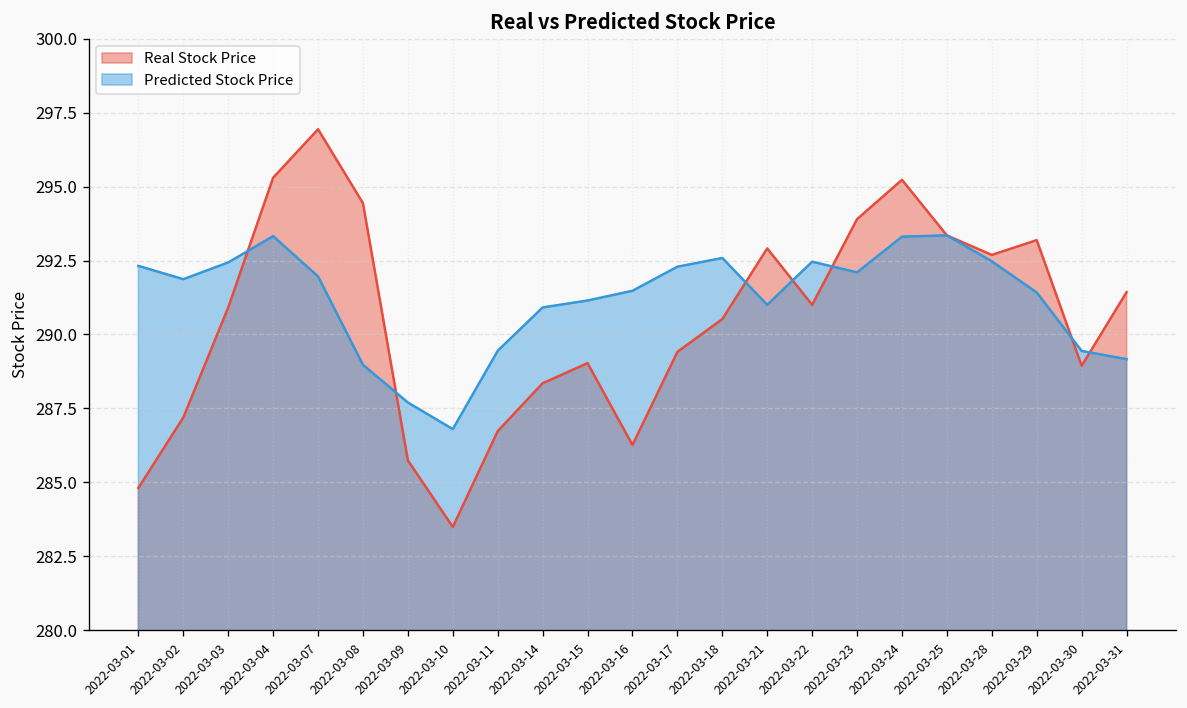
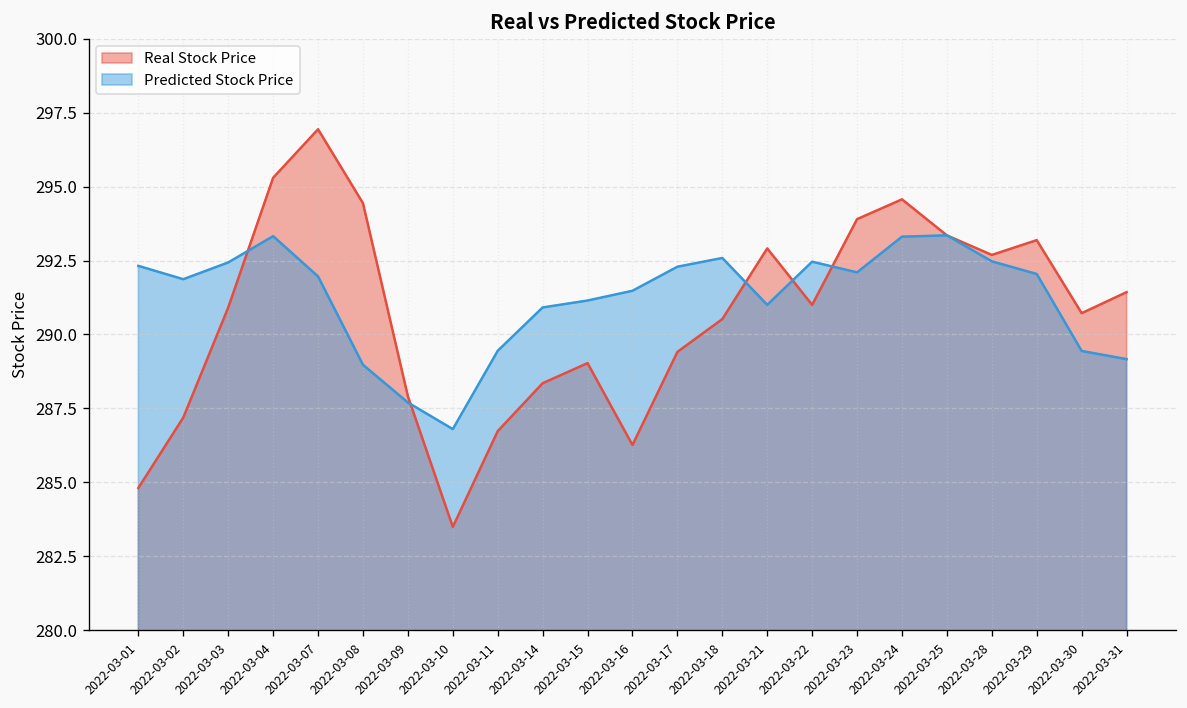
Real Stock Price, 2022-03-09: 285.7 -> 287.9
Real Stock Price, 2022-03-24: 295.2 -> 294.6
Predicted Stock Price, 2022-03-29: 291.4 -> 292.0
Real Stock Price, 2022-03-30: 288.9 -> 290.7
